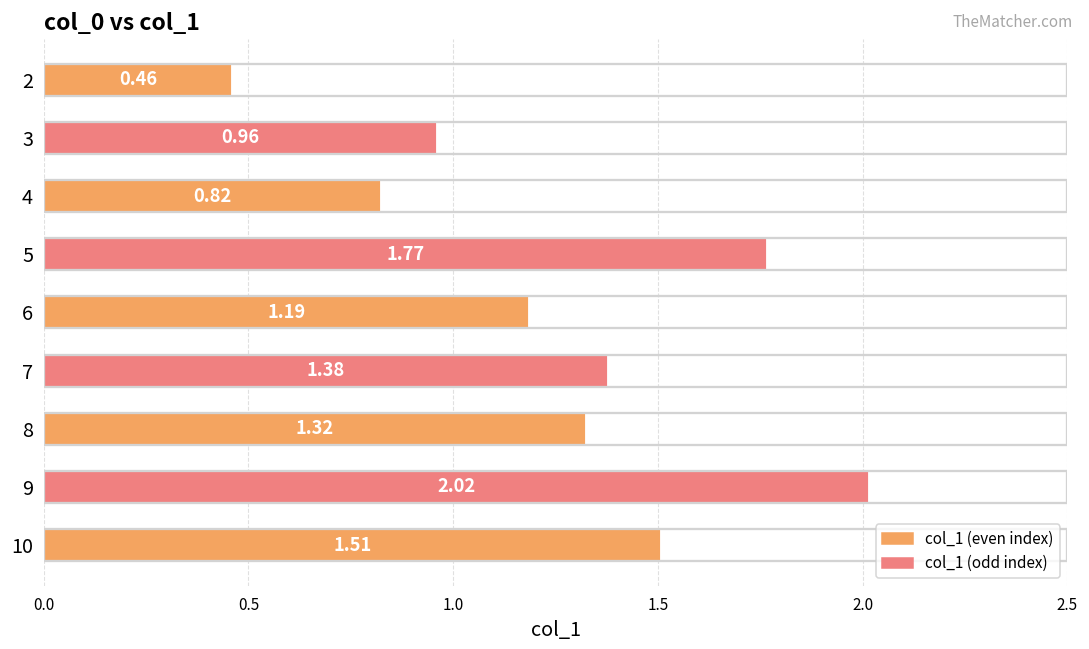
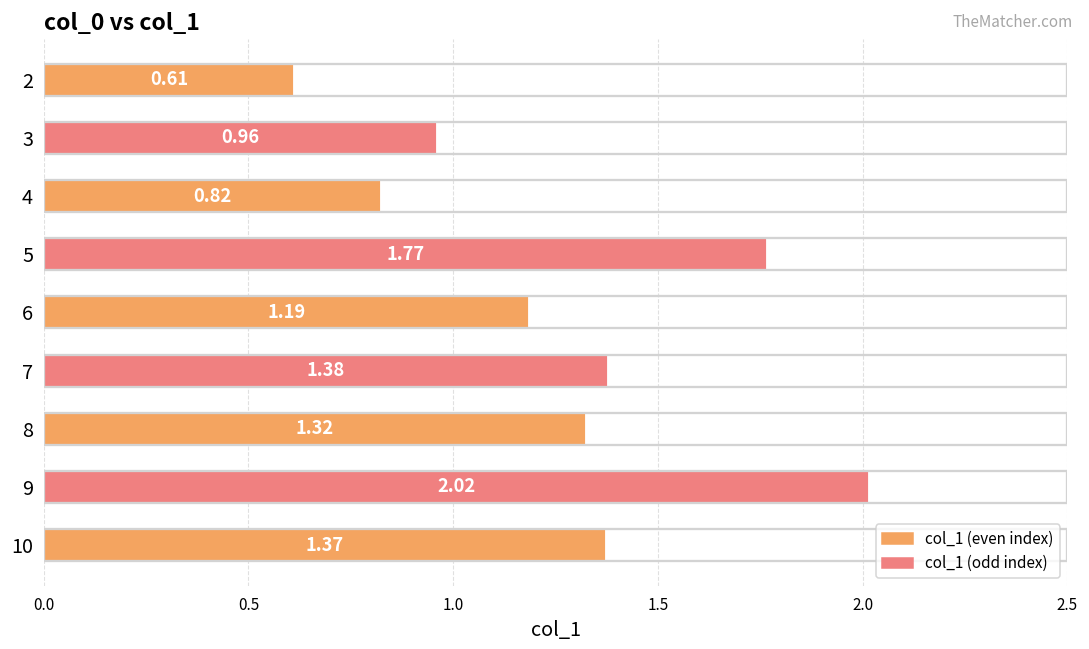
2: 0.46 -> 0.61
10: 1.51 -> 1.37
